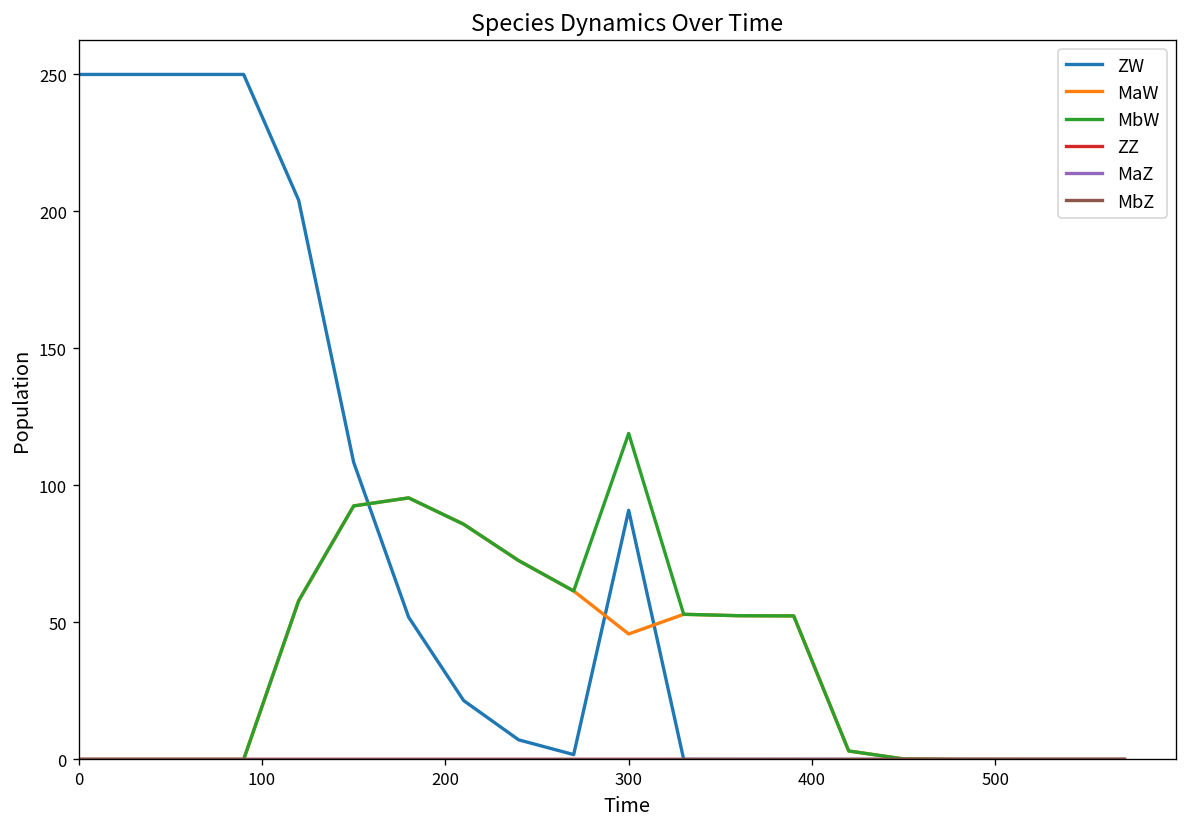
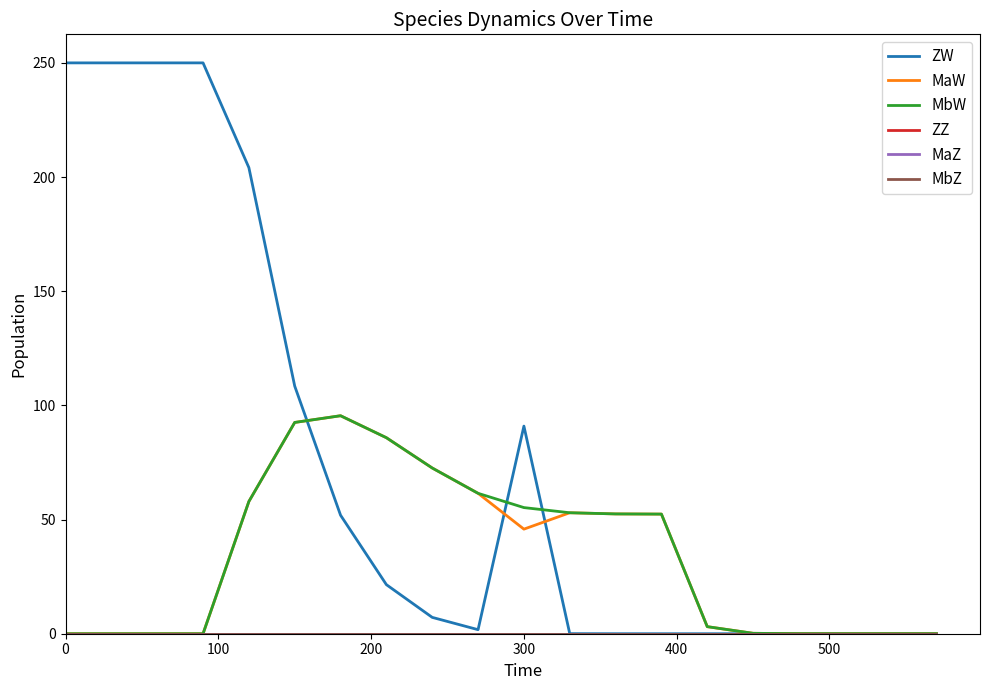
MbW, 300: 119 -> 55
